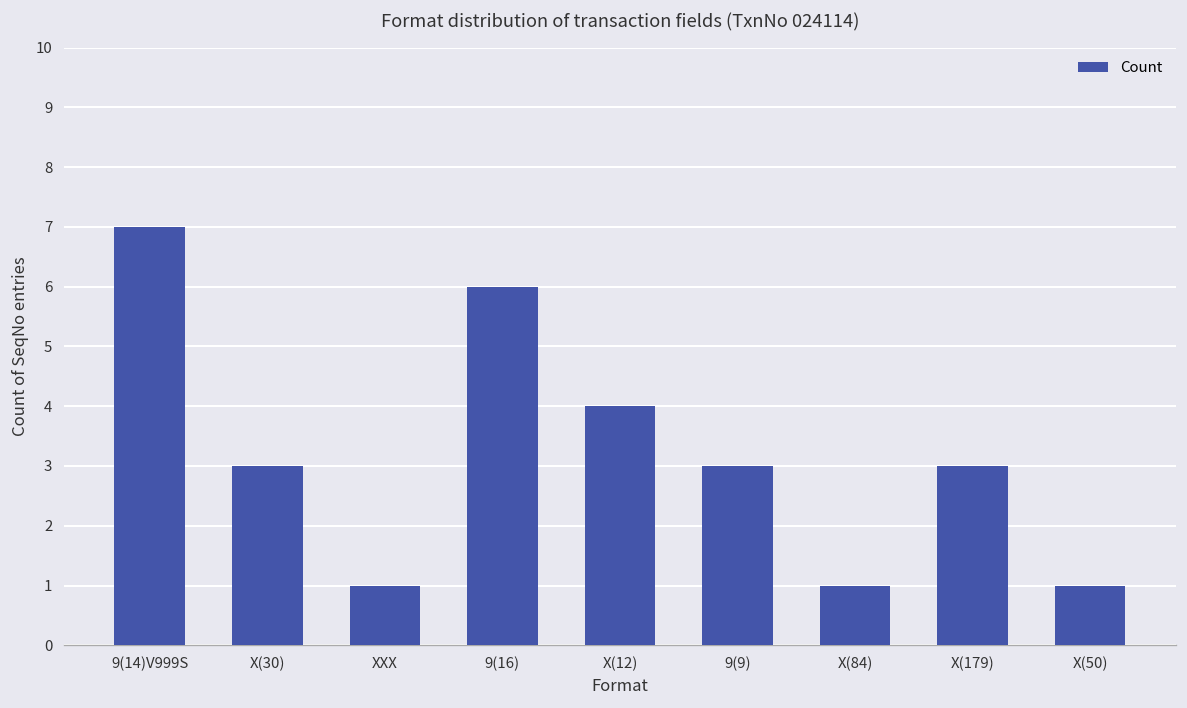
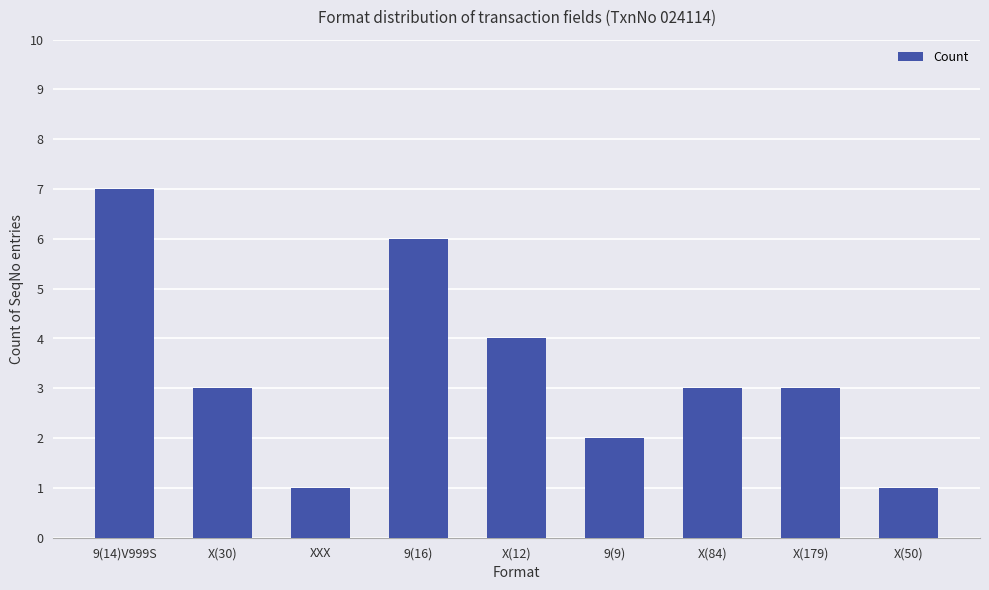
9(9): 3 -> 2
X(84): 1 -> 3
